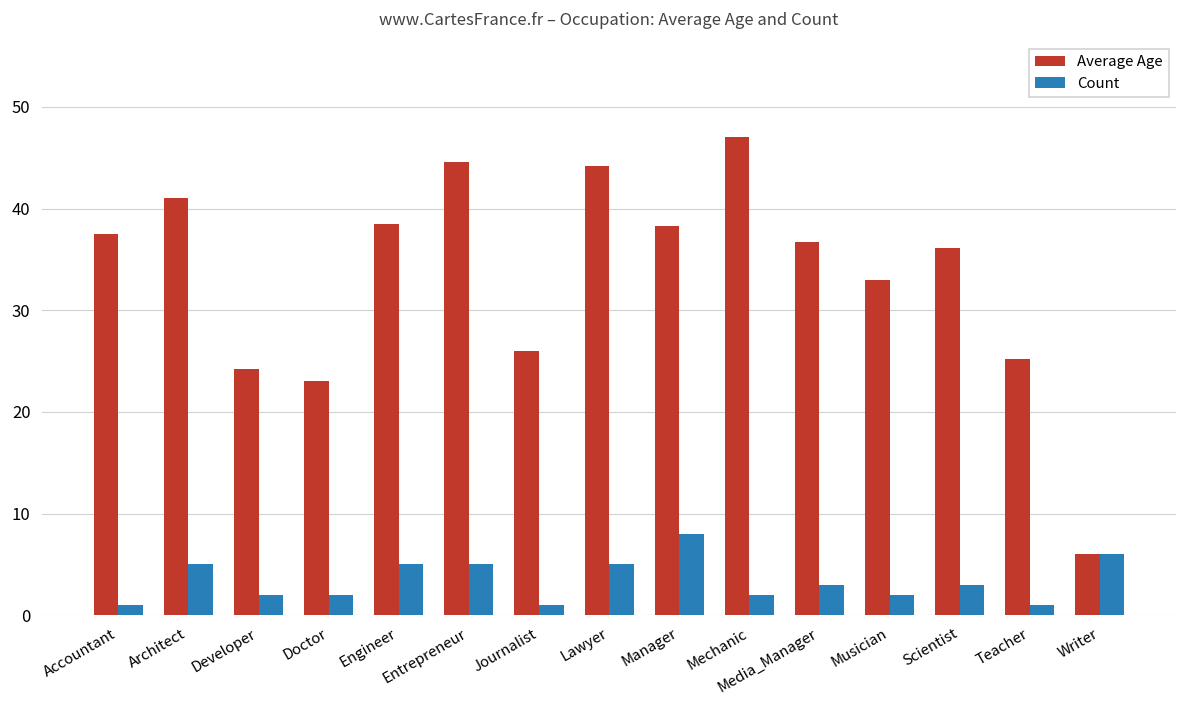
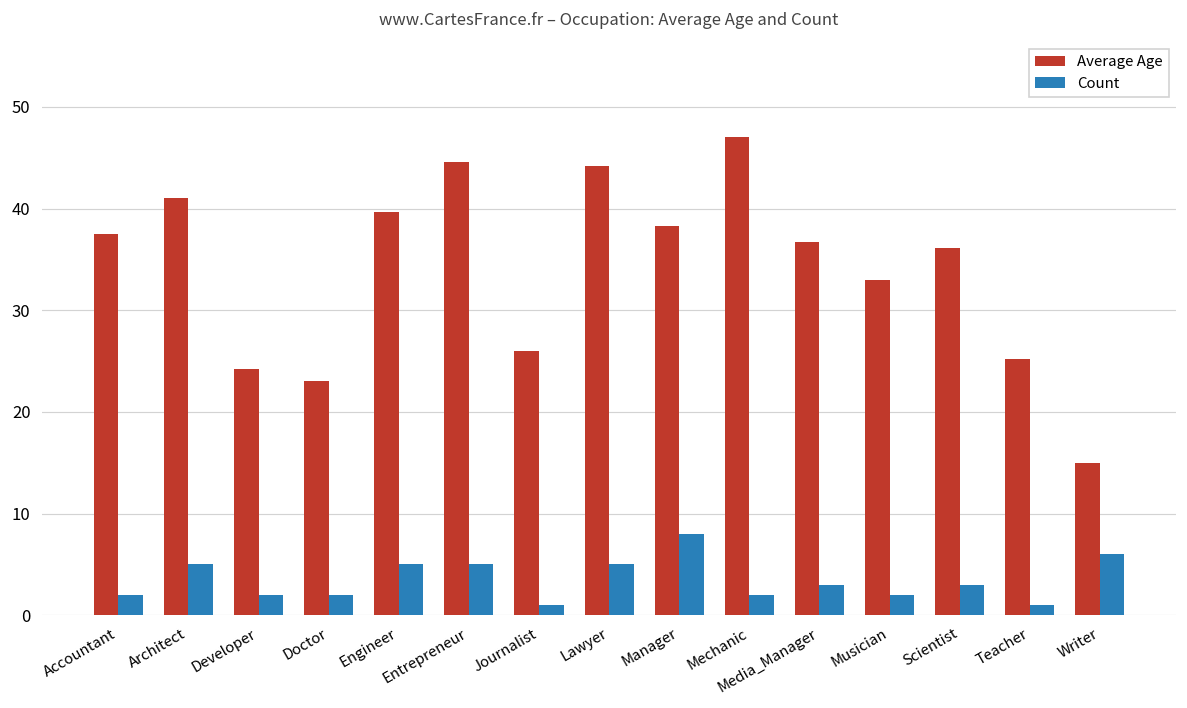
Count, Accountant: 1 -> 2
Average Age, Engineer: 39 -> 40
Average Age, Writer: 6 -> 15
